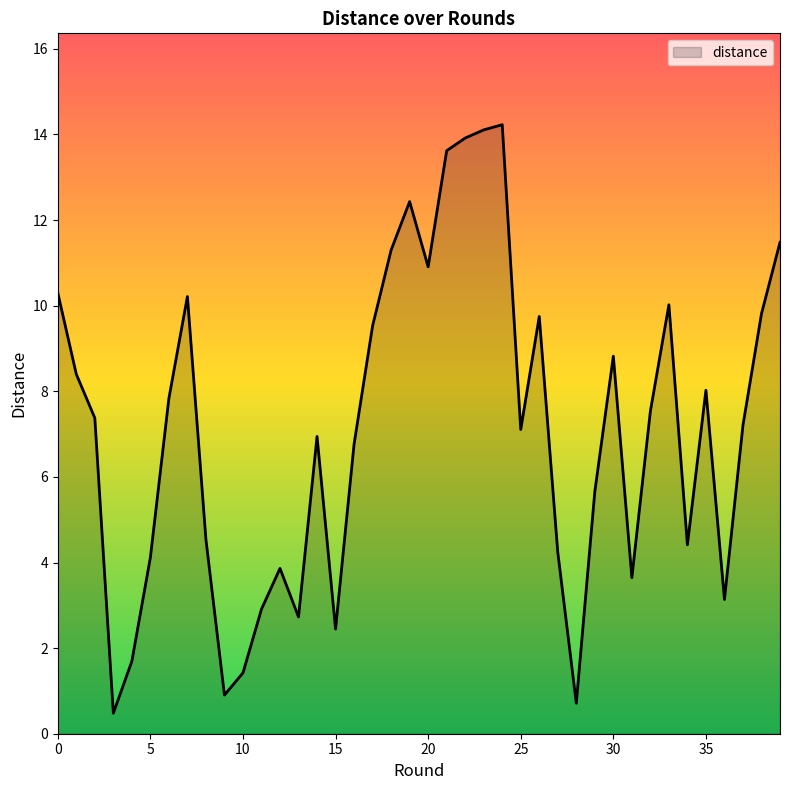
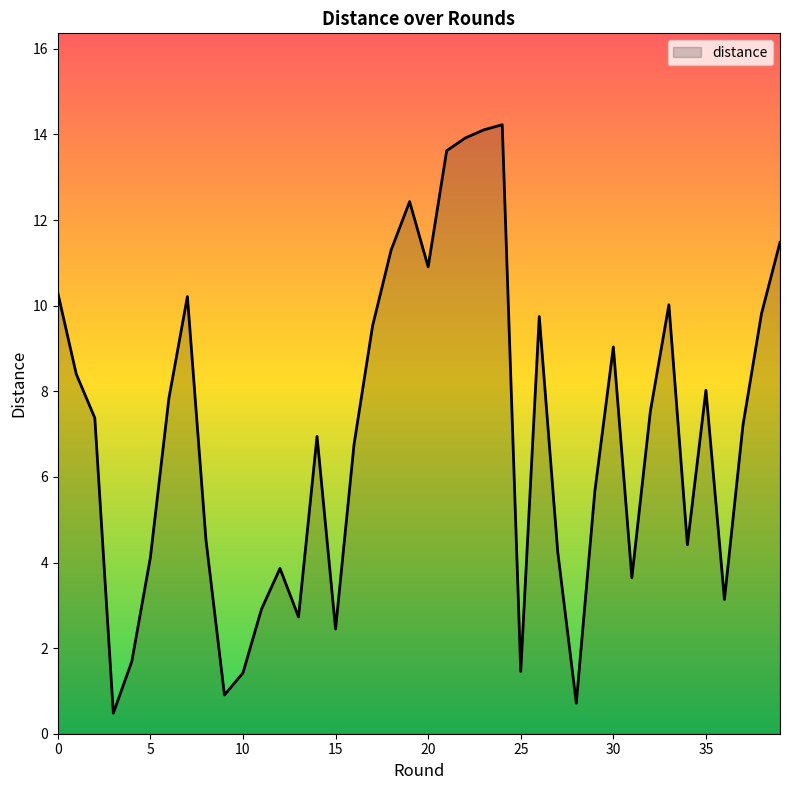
25: 7.1 -> 1.5
30: 8.8 -> 9.0
